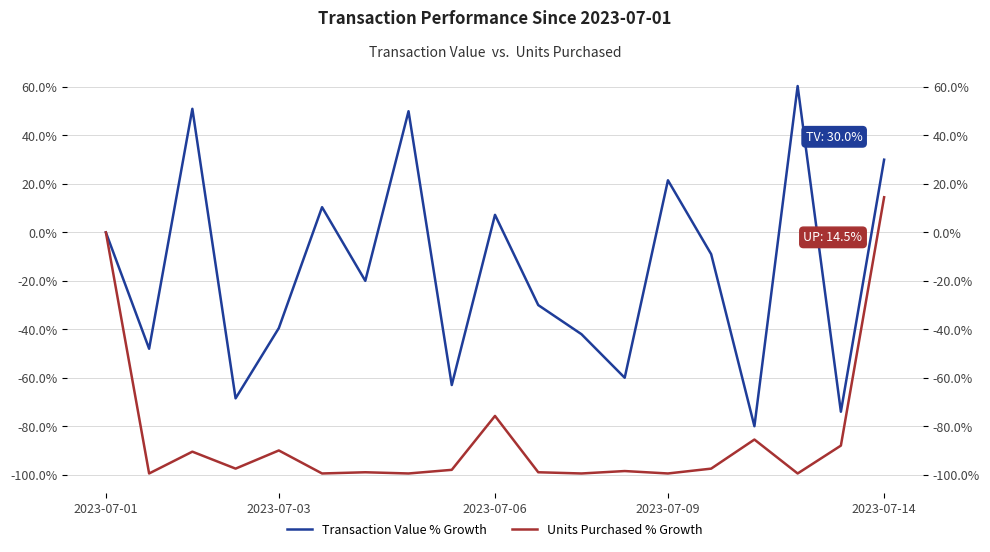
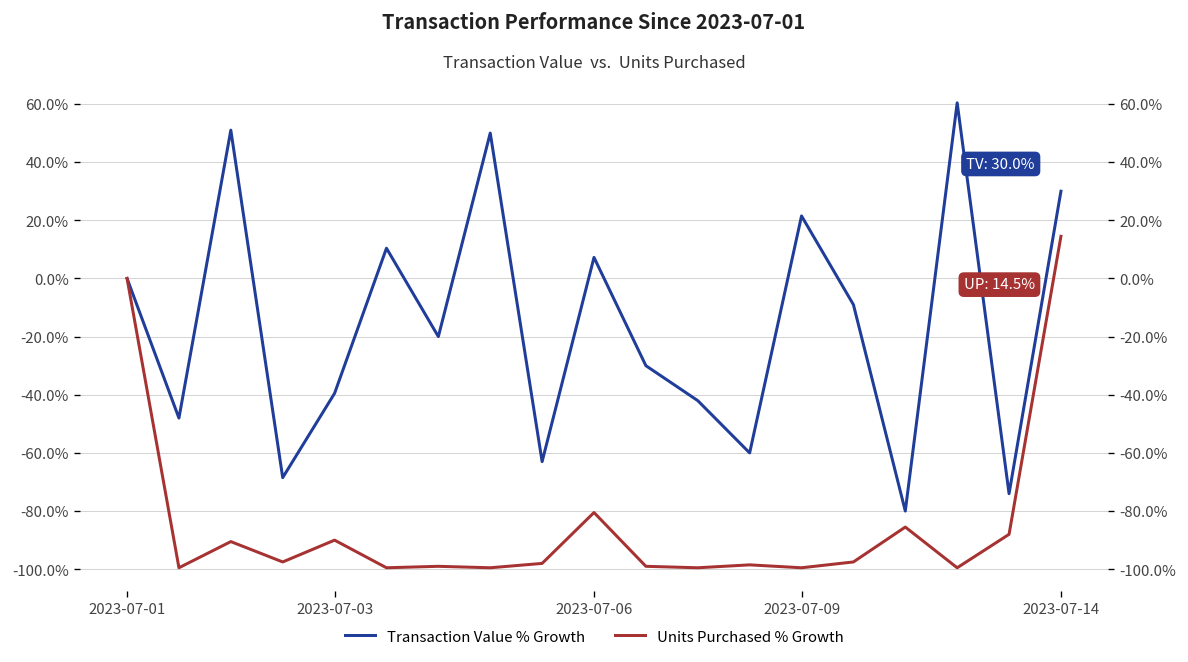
Units Purchased % Growth, 2023-07-06: -76% -> -81%
